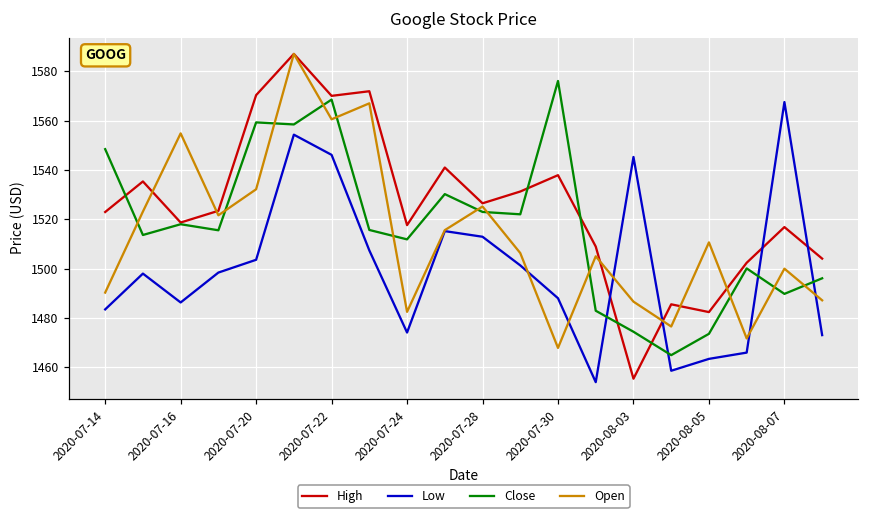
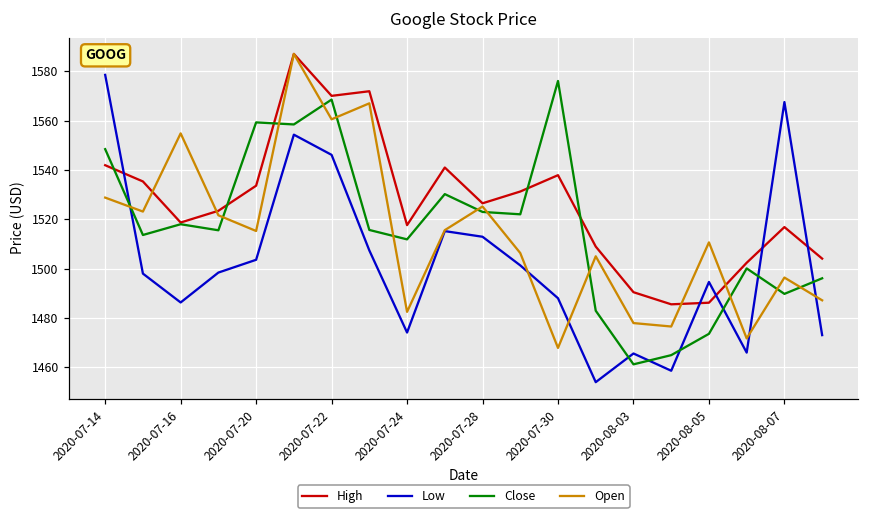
High, 2020-07-14: 1523 -> 1542
Low, 2020-07-14: 1484 -> 1579
Open, 2020-07-14: 1490 -> 1529
High, 2020-07-20: 1570 -> 1534
Open, 2020-07-20: 1532 -> 1515
High, 2020-08-03: 1455 -> 1490
Low, 2020-08-03: 1545 -> 1466
Close, 2020-08-03: 1474 -> 1461
Open, 2020-08-03: 1487 -> 1478
High, 2020-08-05: 1482 -> 1486
Low, 2020-08-05: 1463 -> 1495
Open, 2020-08-07: 1500 -> 1496
